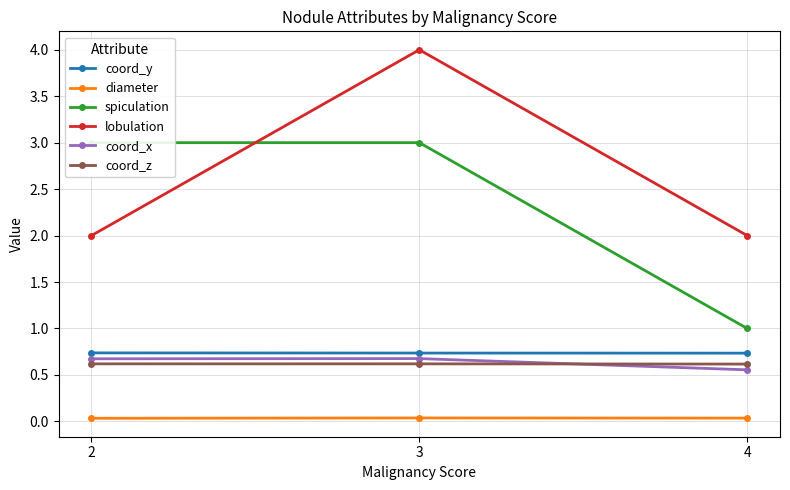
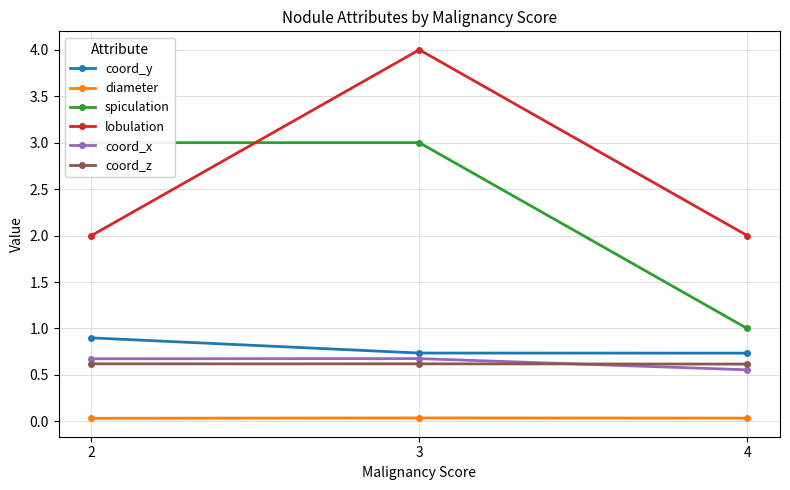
coord_y, 2: 0.7 -> 0.9
